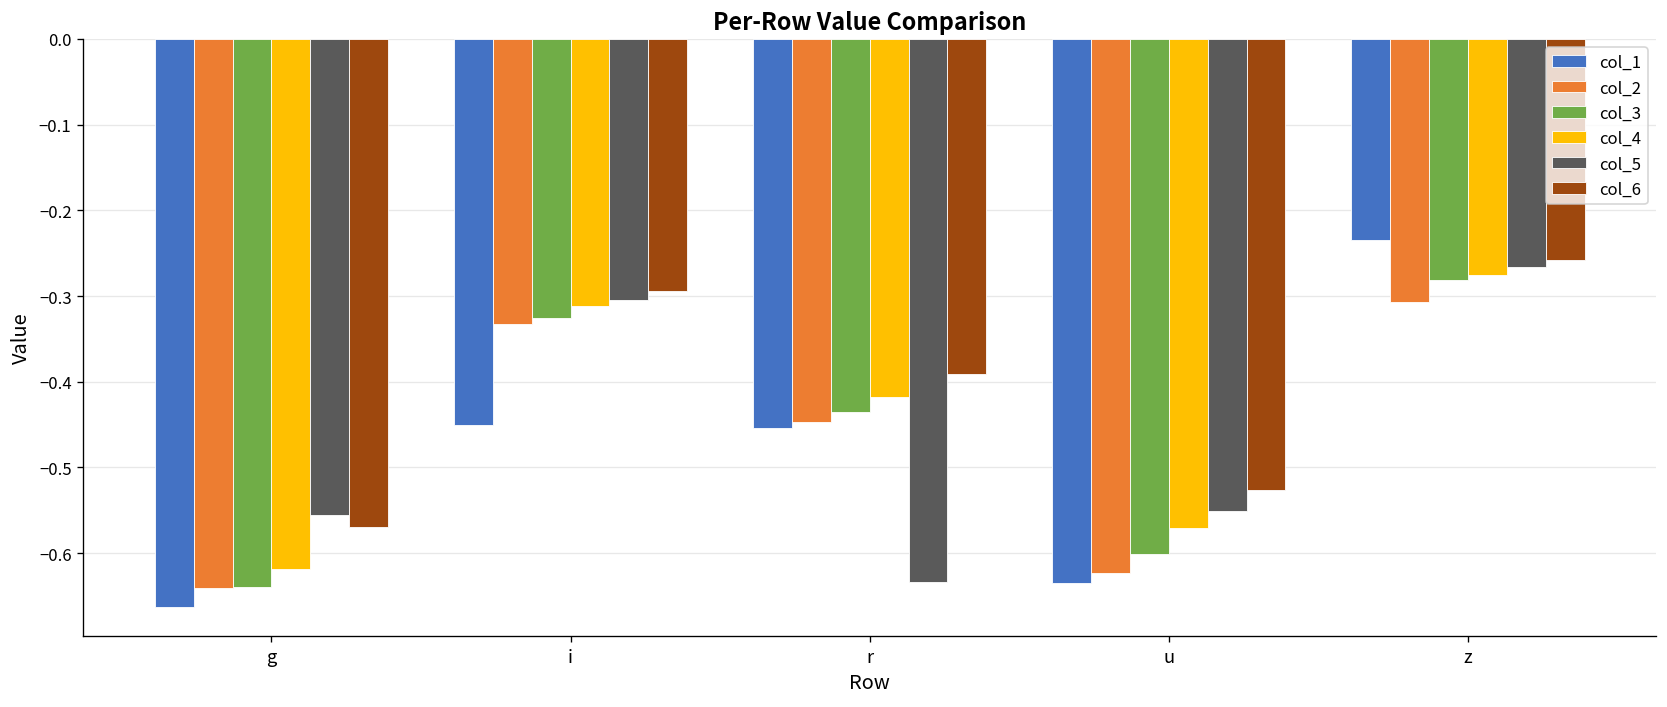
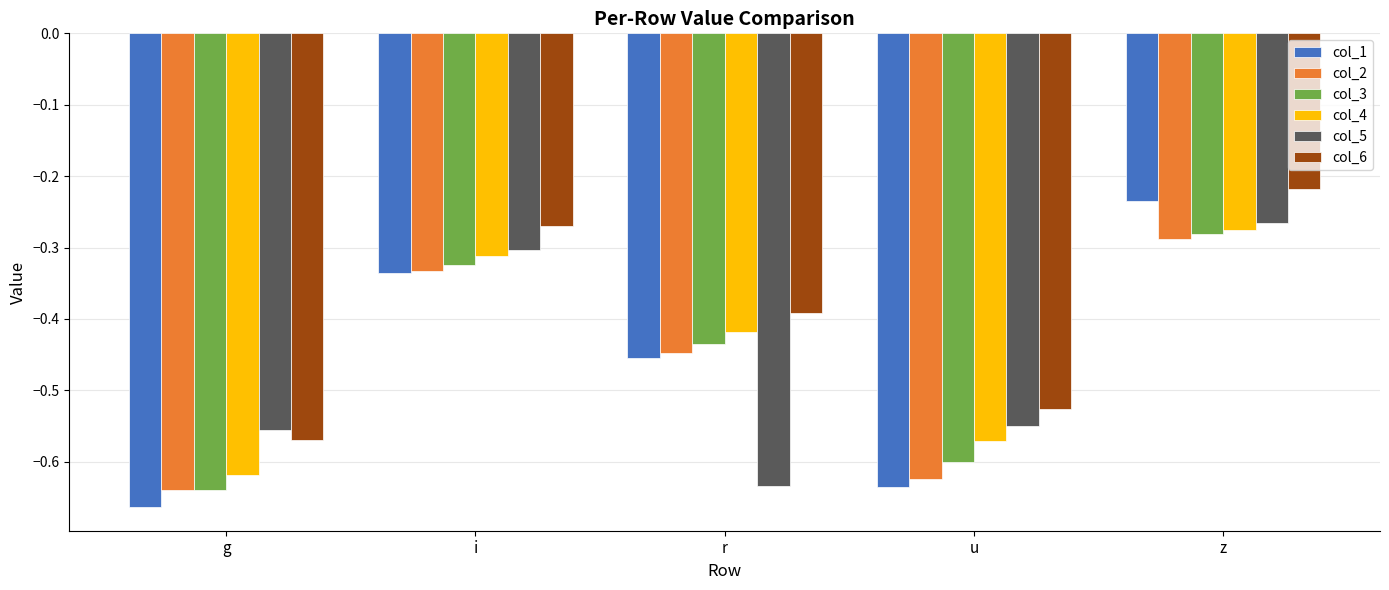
col_1, i: -0.45 -> -0.34
col_6, i: -0.29 -> -0.27
col_2, z: -0.31 -> -0.29
col_6, z: -0.26 -> -0.22
